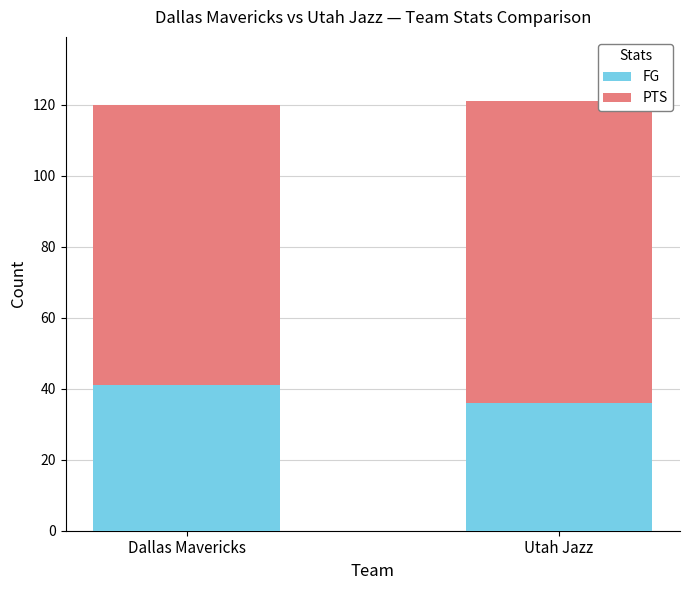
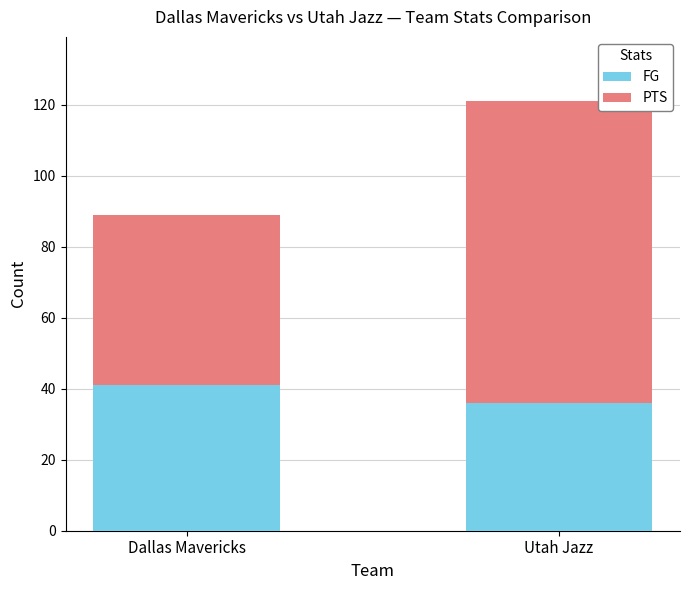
PTS, Dallas Mavericks: 79 -> 48
